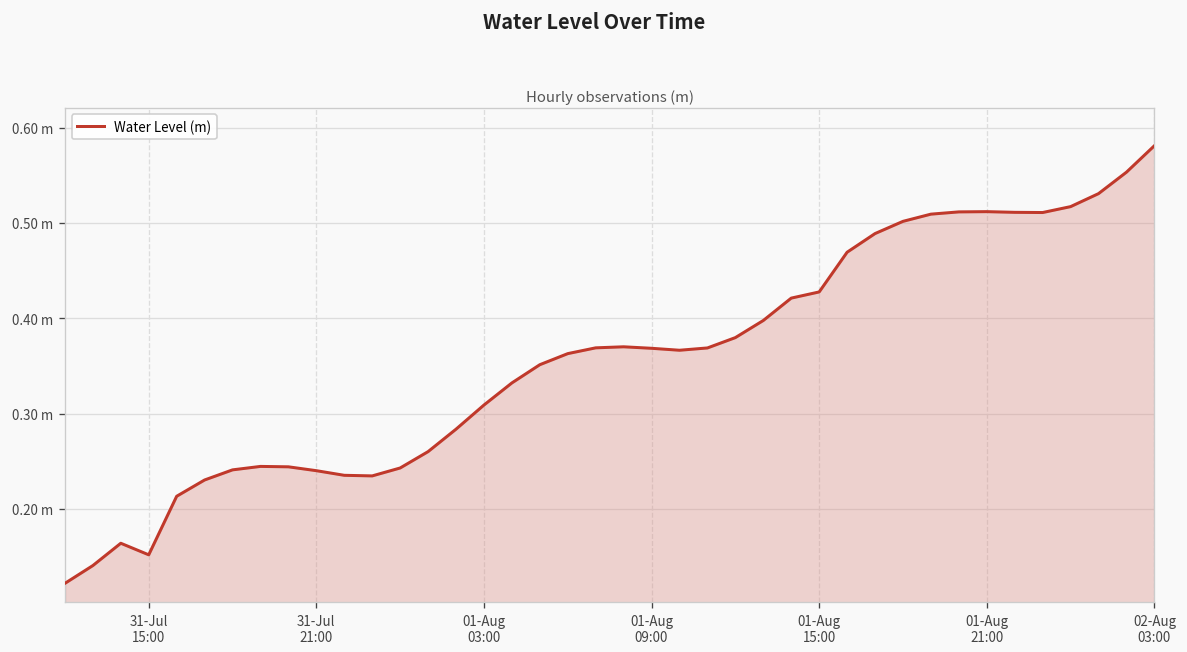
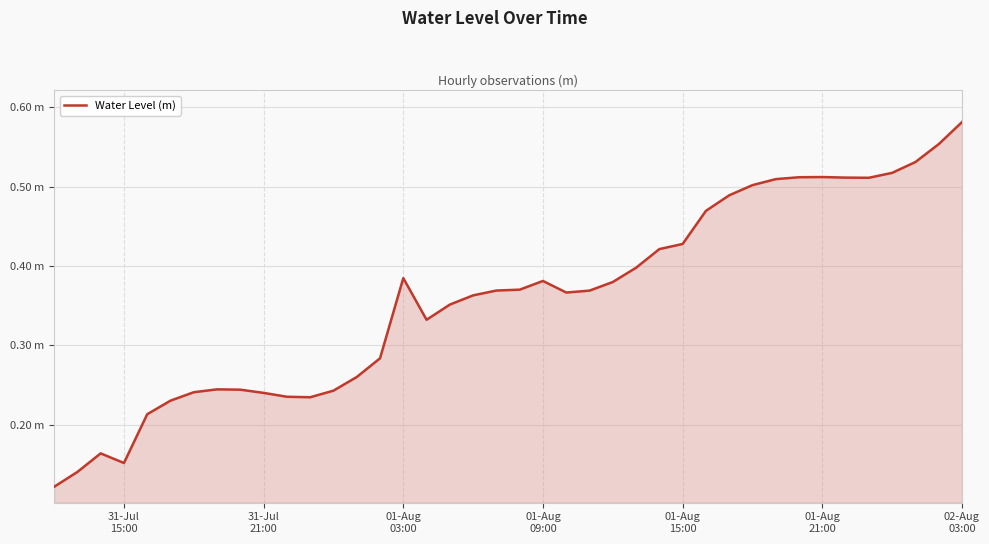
01-Aug 03:00: 0.31 m -> 0.38 m
01-Aug 09:00: 0.37 m -> 0.38 m
